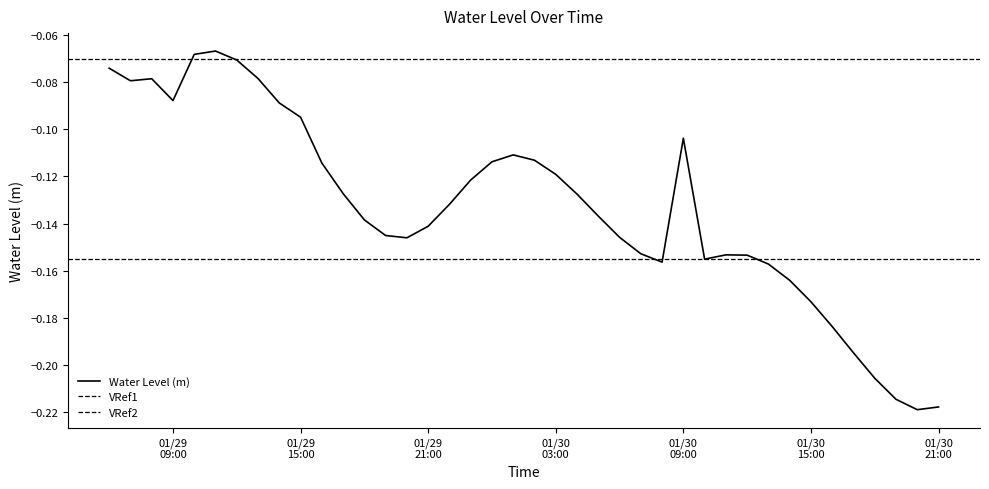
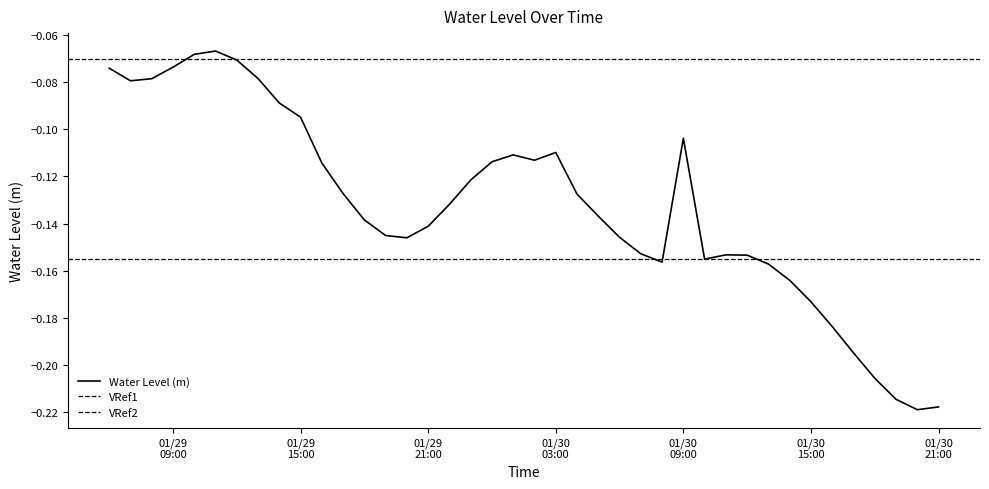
01/29 09:00: -0.088 -> -0.074
01/30 03:00: -0.119 -> -0.110
